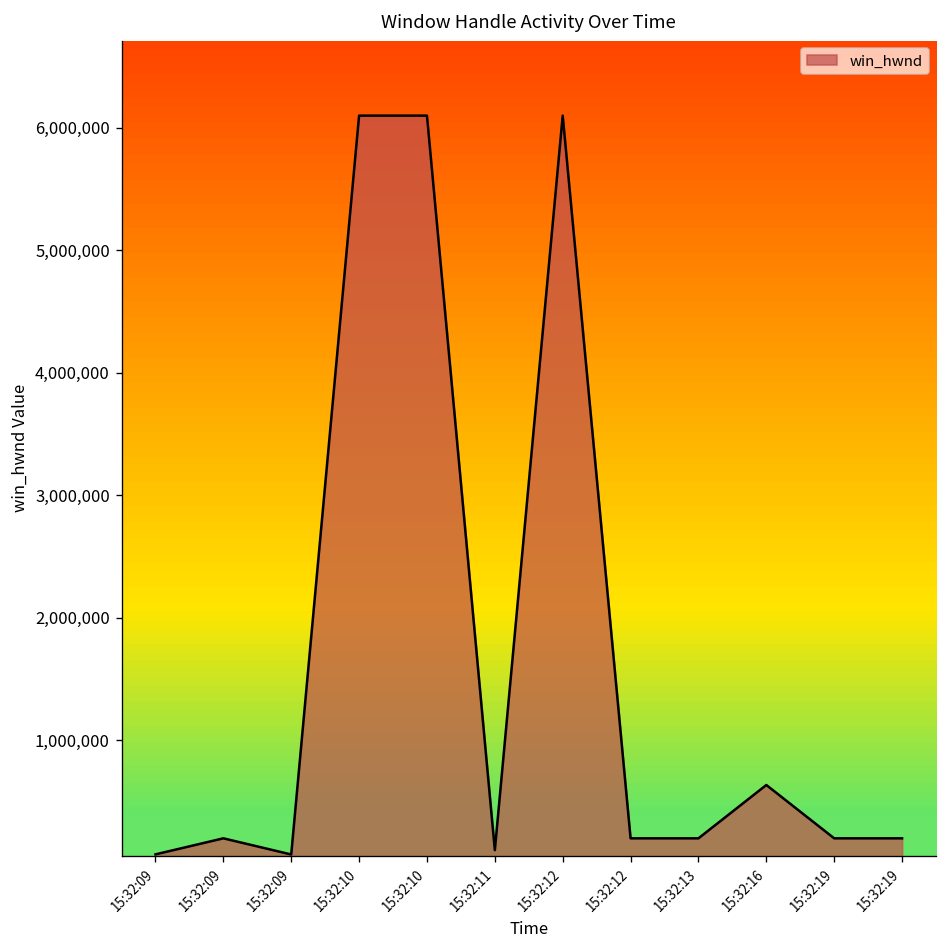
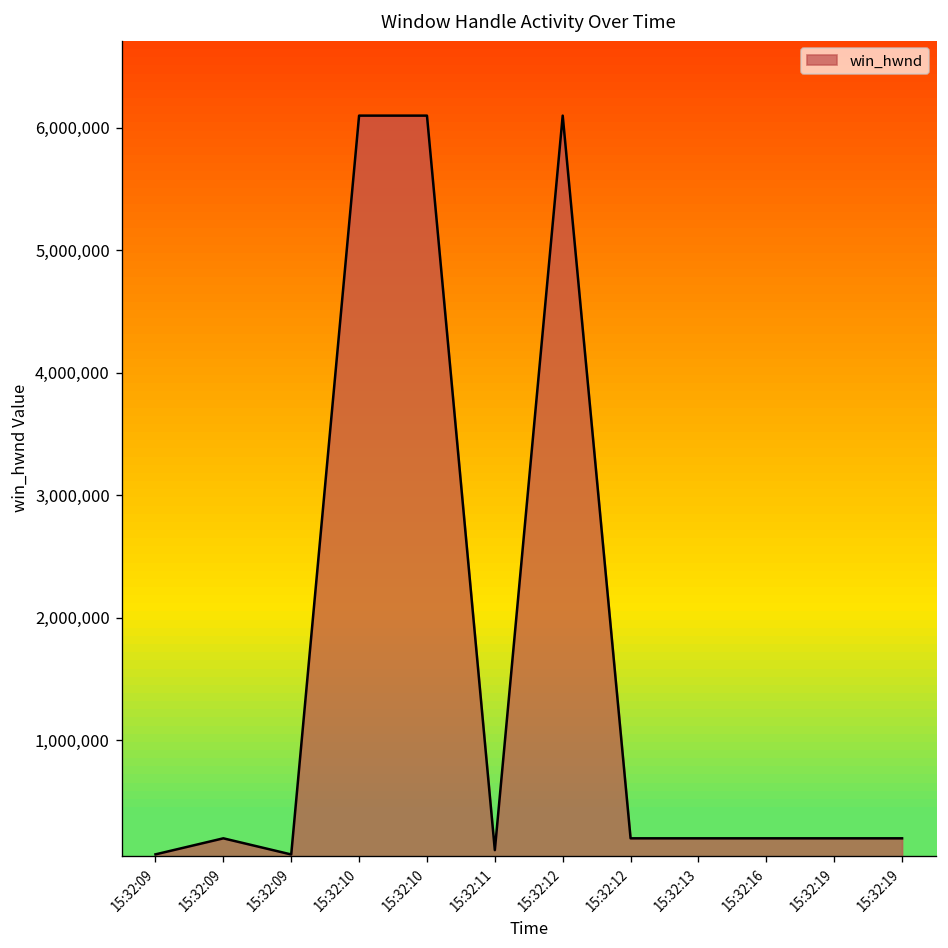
15:32:16: 630,000 -> 200,000
